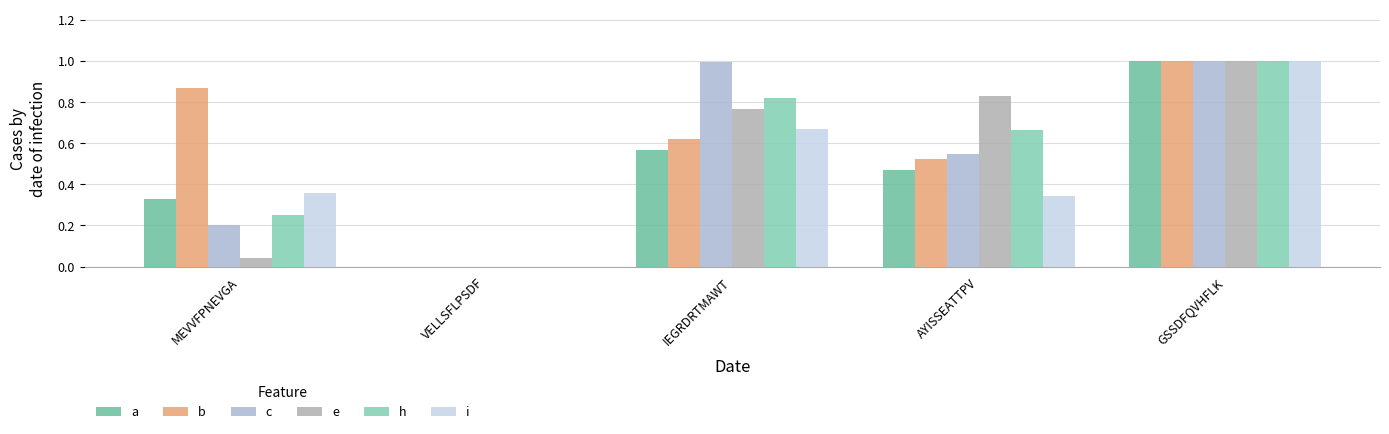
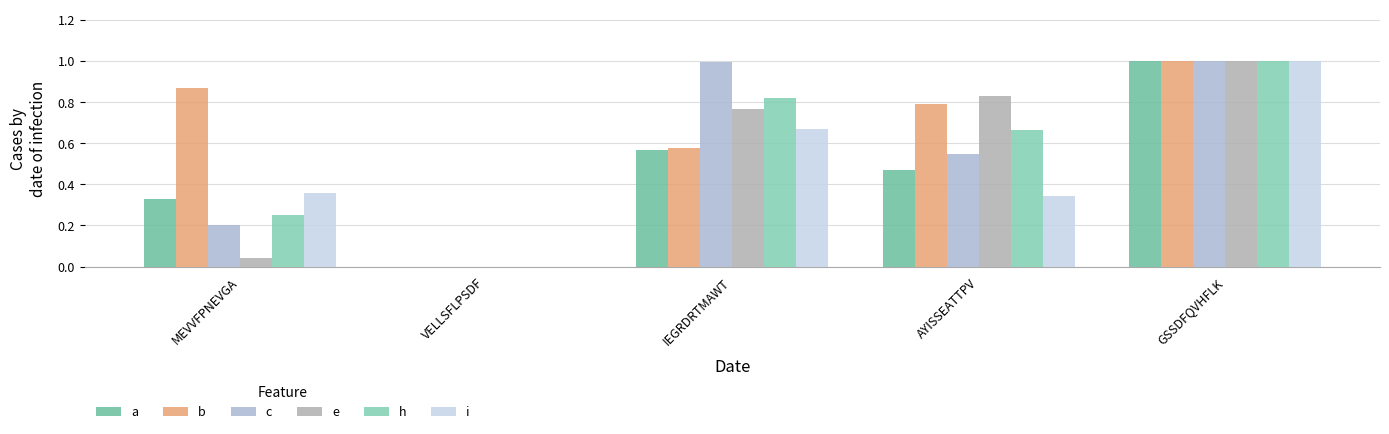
b, IEGRDRTMAWT: 0.62 -> 0.58
b, AYISSEATTPV: 0.52 -> 0.79
